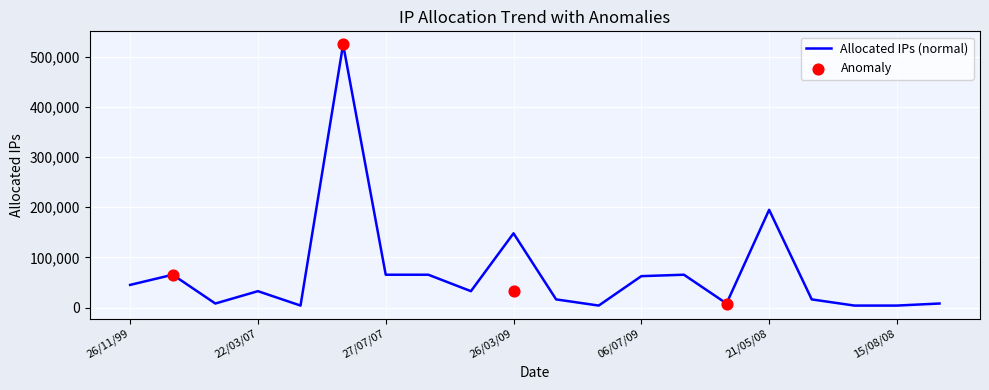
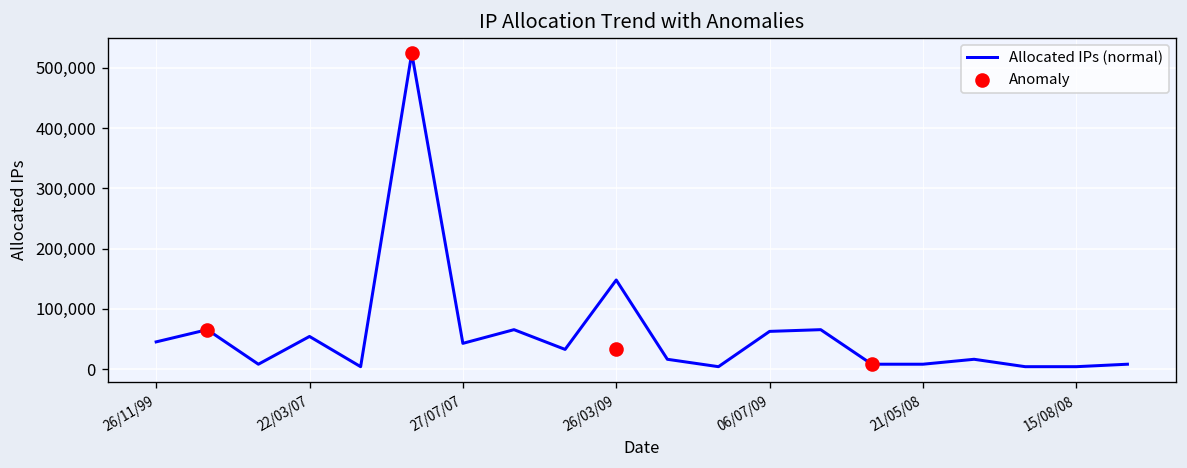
Allocated IPs (normal), 22/03/07: 30,000 -> 50,000
Allocated IPs (normal), 27/07/07: 70,000 -> 40,000
Allocated IPs (normal), 21/05/08: 190,000 -> 10,000
